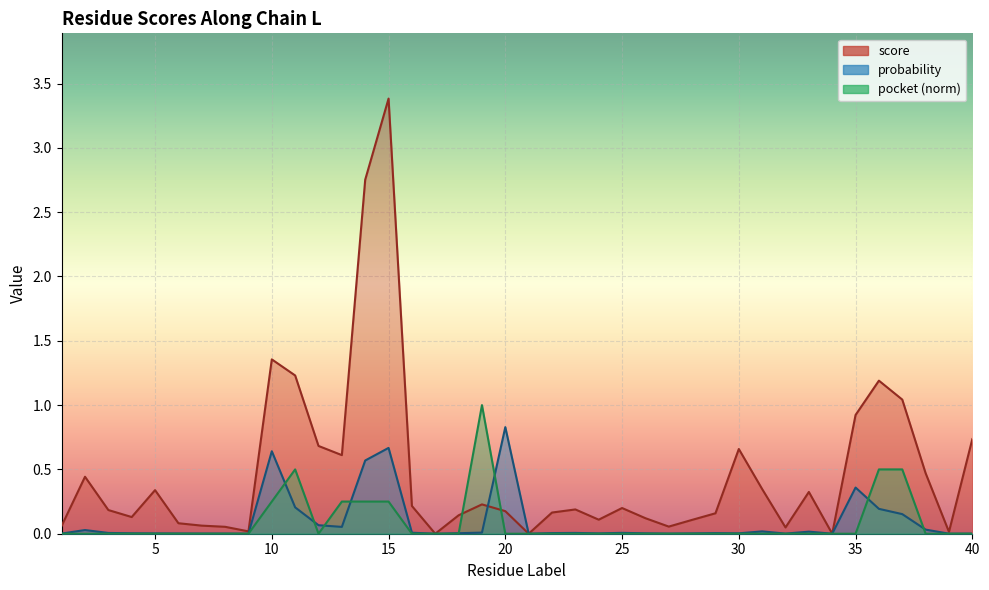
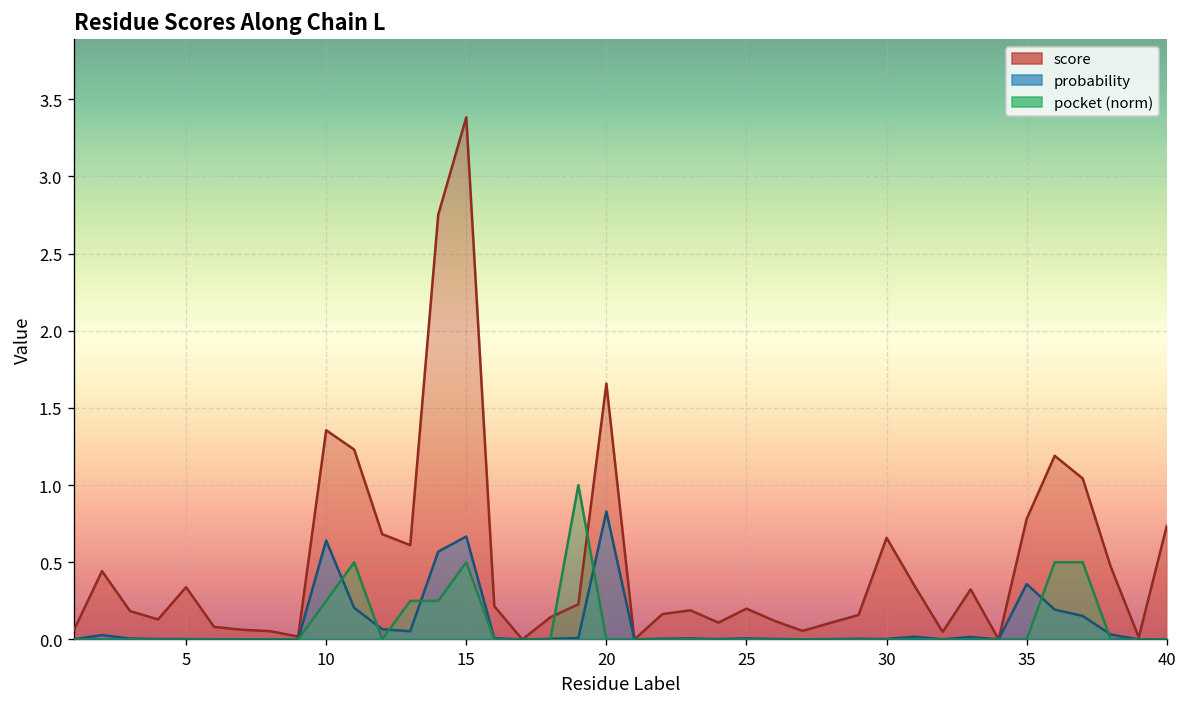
pocket (norm), 15: 0.25 -> 0.50
score, 20: 0.18 -> 1.66
score, 35: 0.92 -> 0.78
